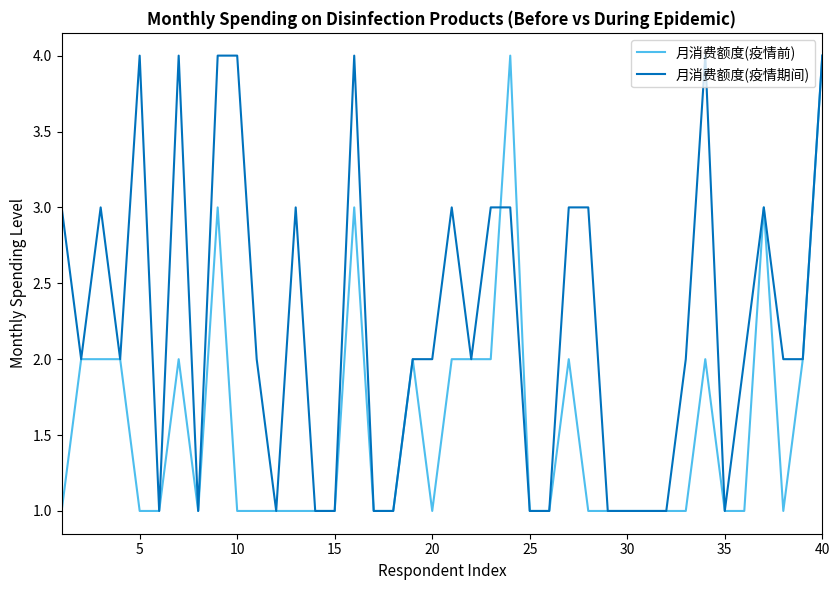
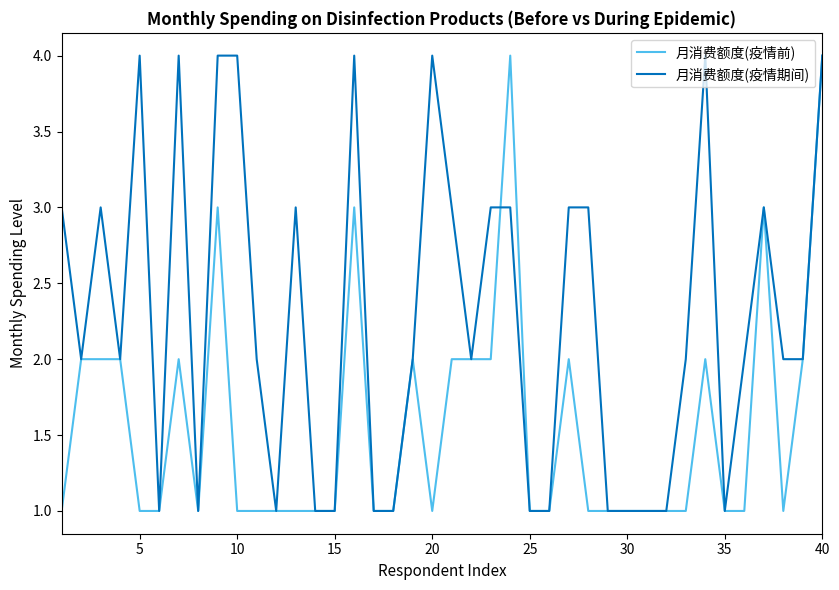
月消费额度(疫情期间), 20: 2 -> 4
